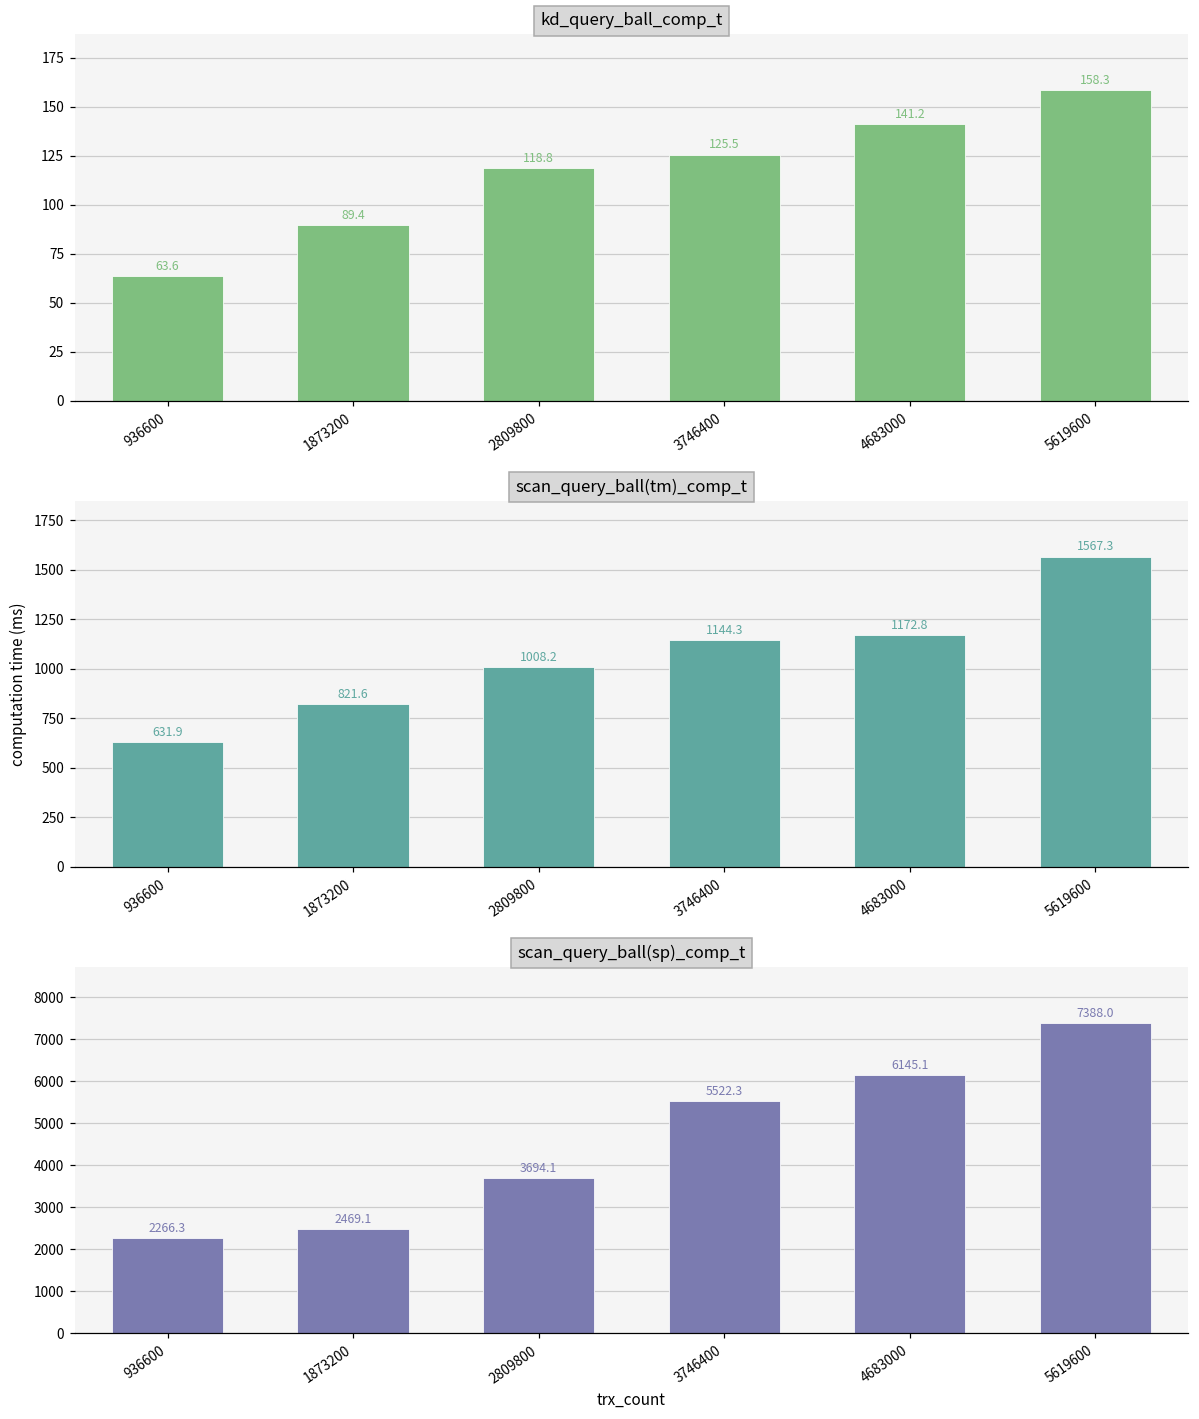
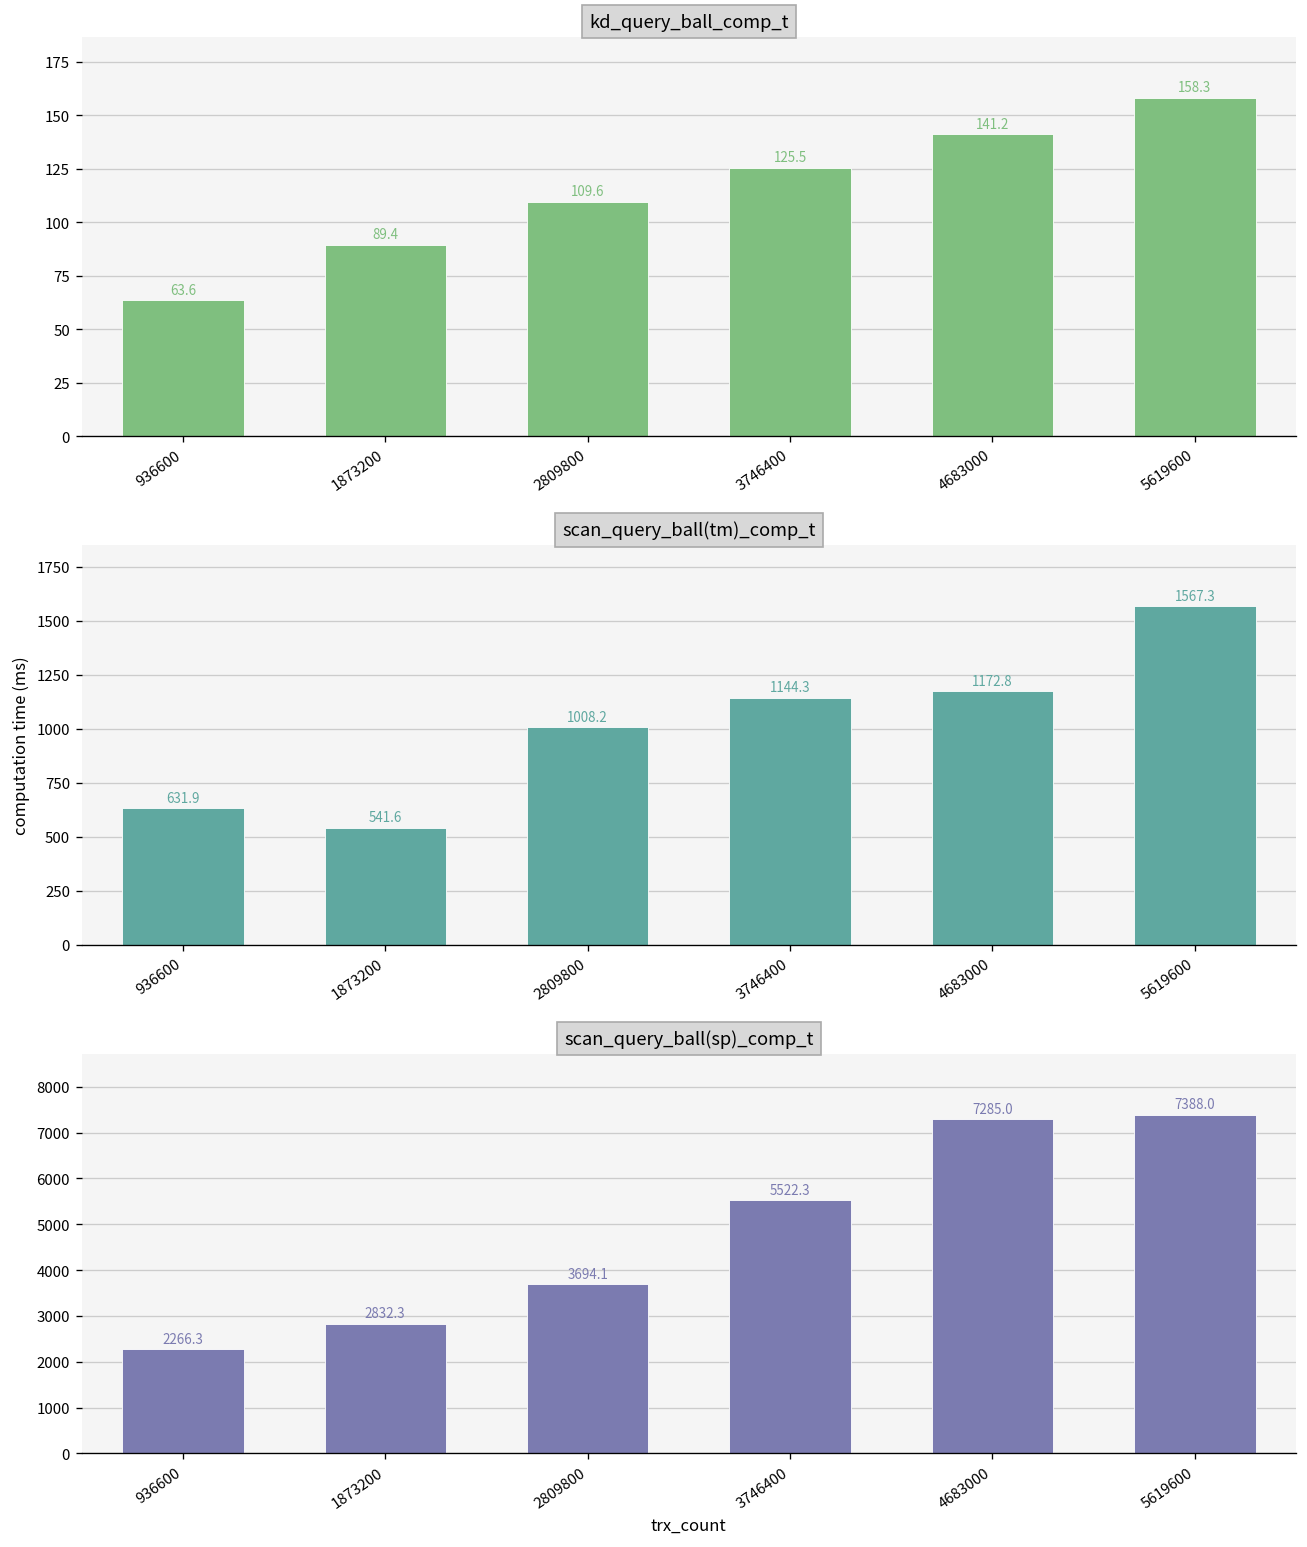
kd_query_ball_comp_t, 2809800: 118.8 -> 109.6
scan_query_ball(tm)_comp_t, 1873200: 821.6 -> 541.6
scan_query_ball(sp)_comp_t, 1873200: 2469.1 -> 2832.3
scan_query_ball(sp)_comp_t, 4683000: 6145.1 -> 7285.0
